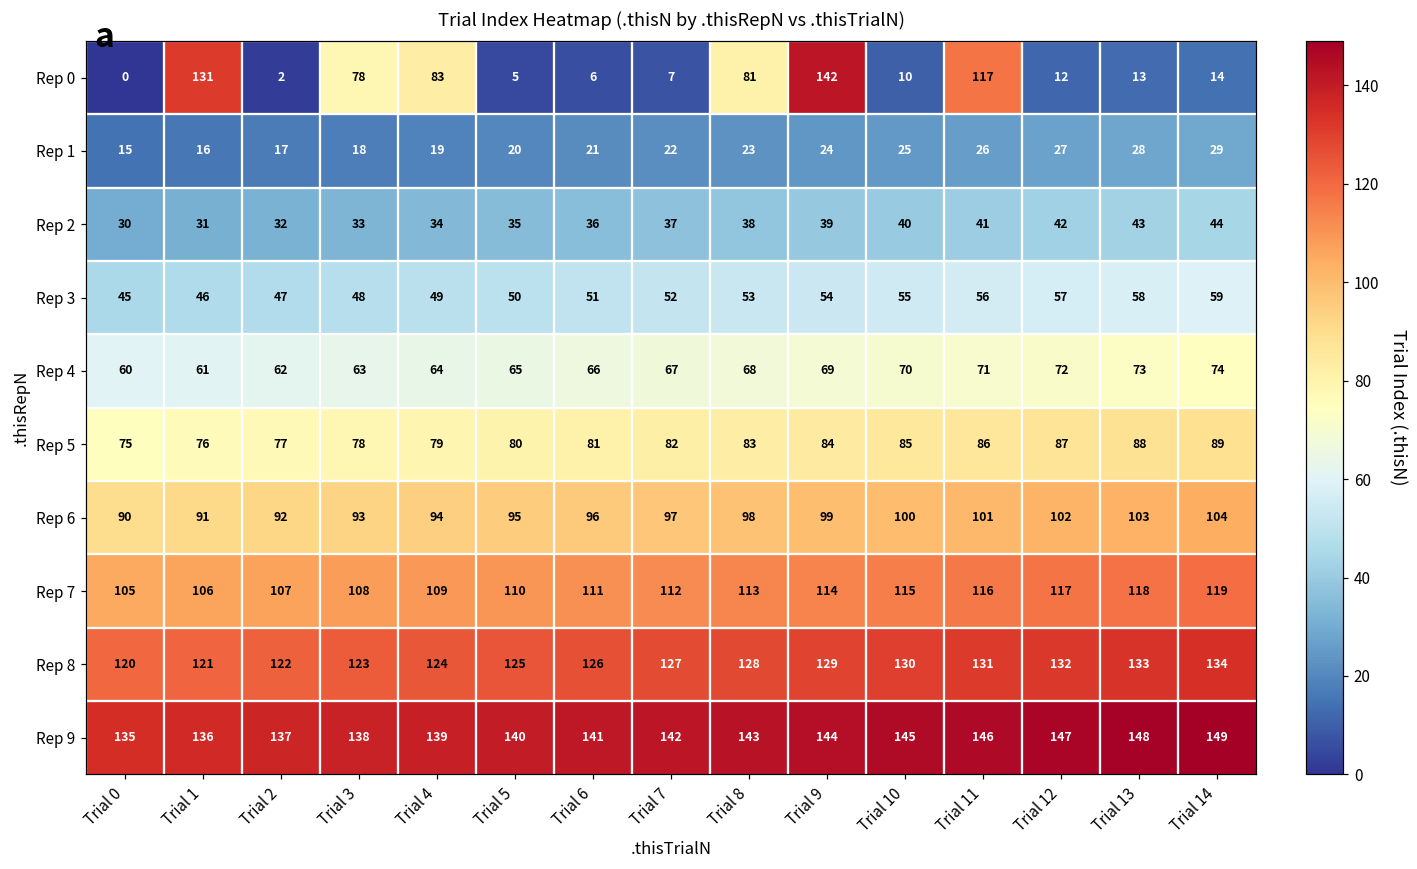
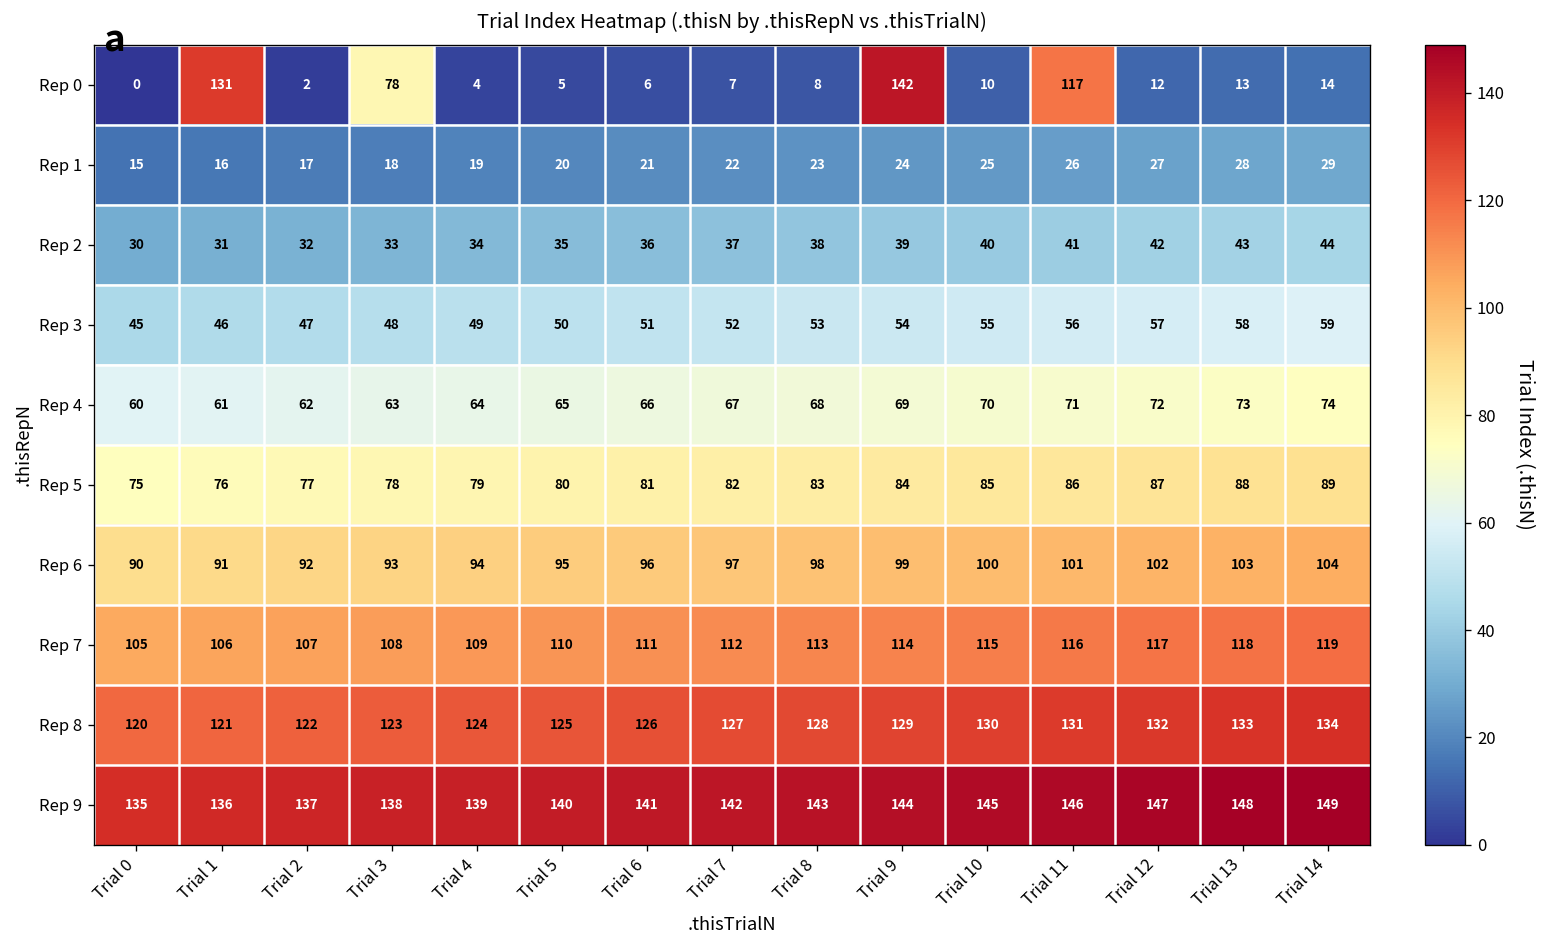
Rep 0, Trial 4: 83 -> 4
Rep 0, Trial 8: 81 -> 8
